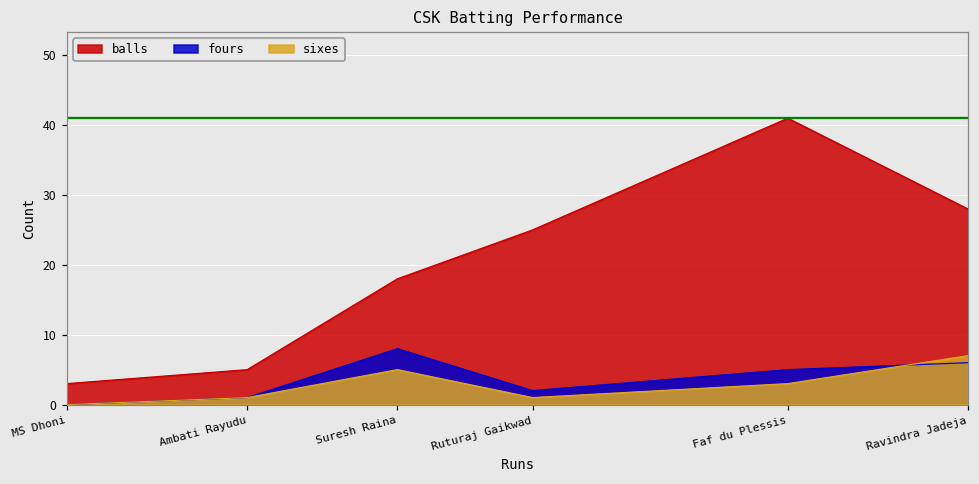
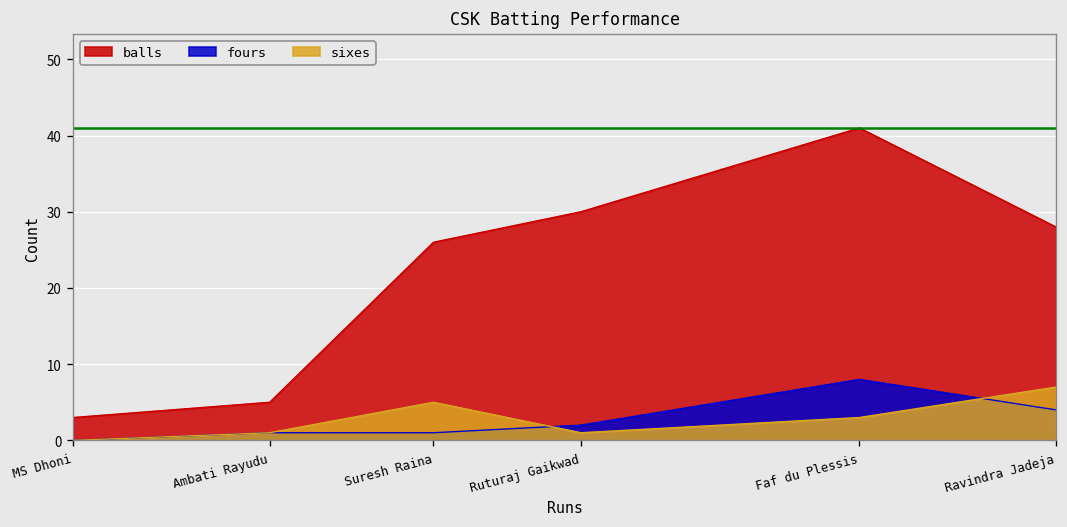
balls, Suresh Raina: 18 -> 26
fours, Suresh Raina: 8 -> 1
balls, Ruturaj Gaikwad: 25 -> 30
fours, Faf du Plessis: 5 -> 8
fours, Ravindra Jadeja: 6 -> 4
